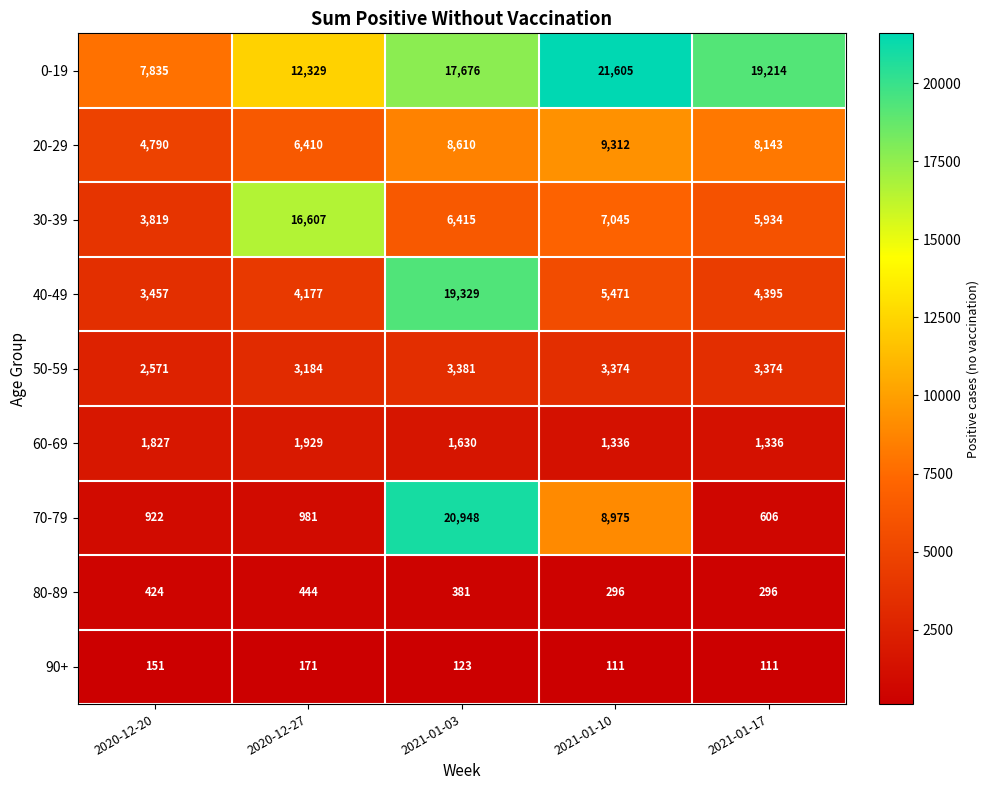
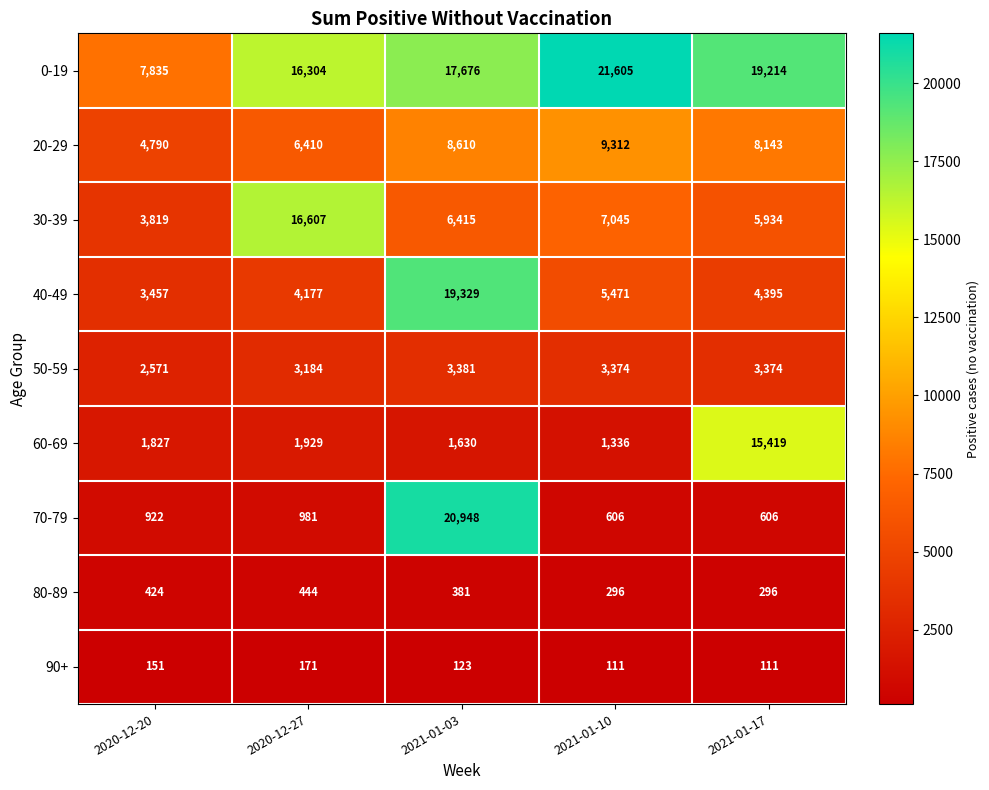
0-19, 2020-12-27: 12,329 -> 16,304
60-69, 2021-01-17: 1,336 -> 15,419
70-79, 2021-01-10: 8,975 -> 606
